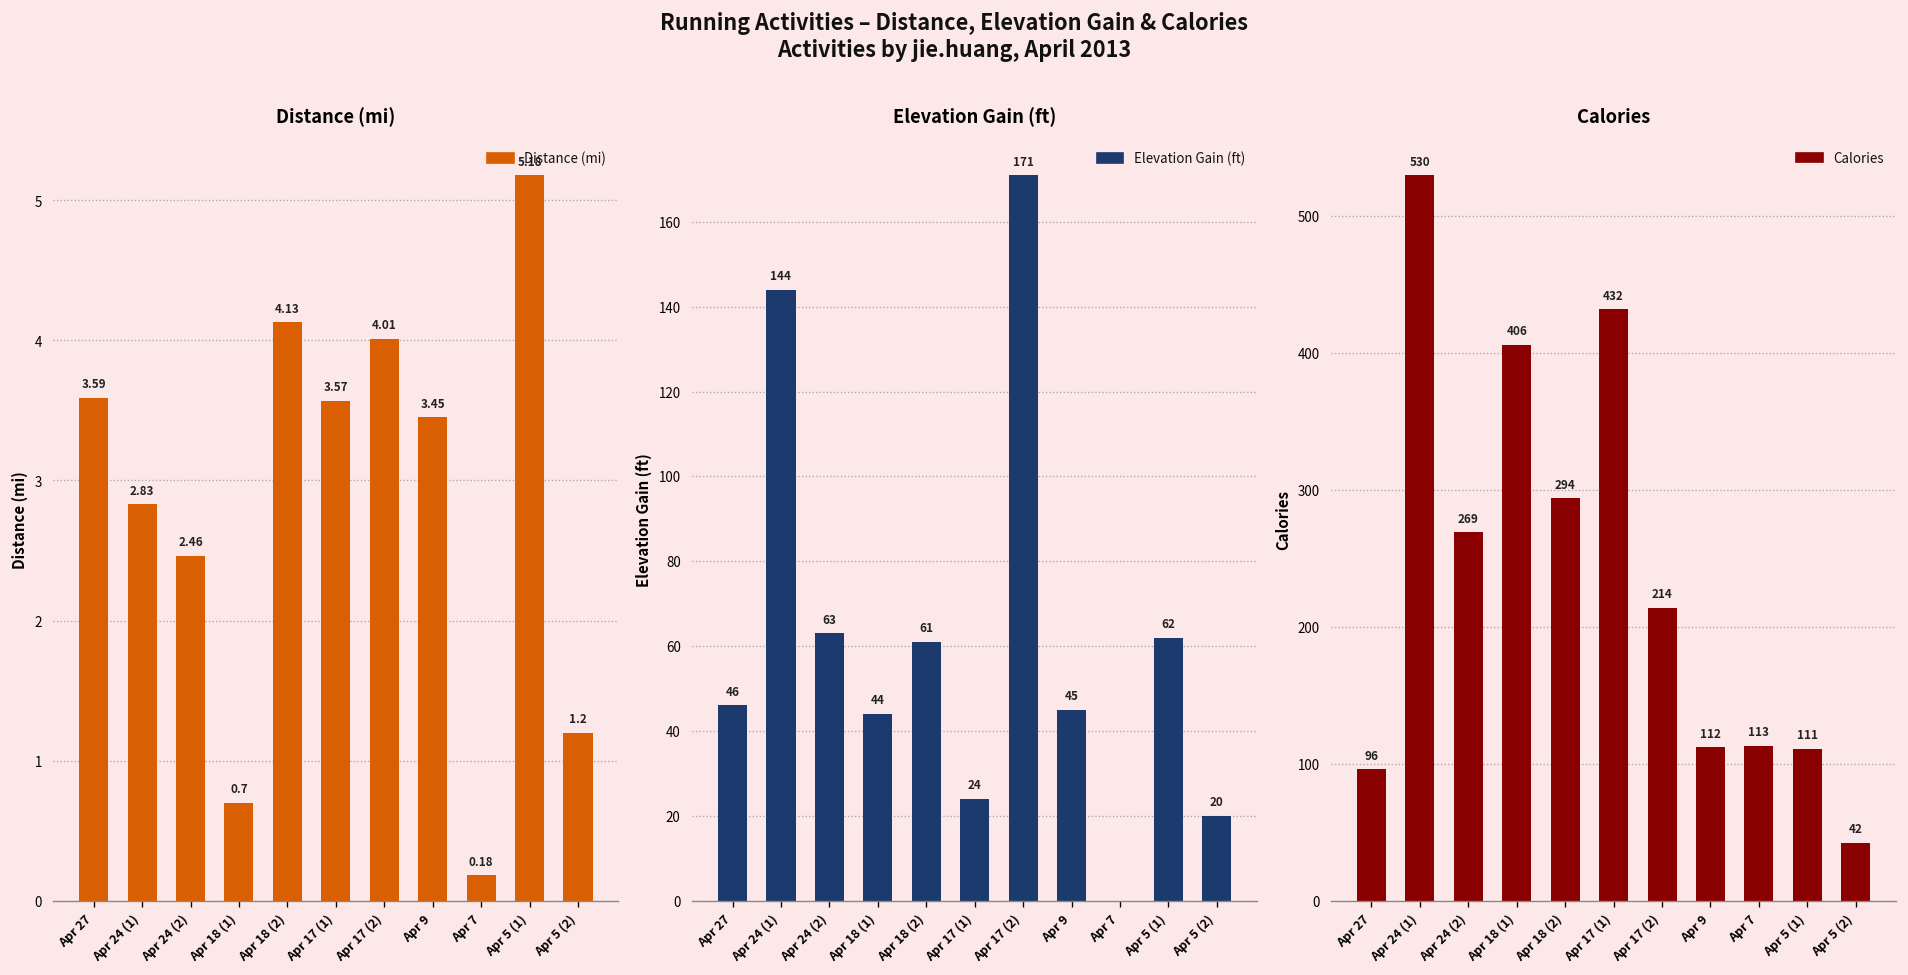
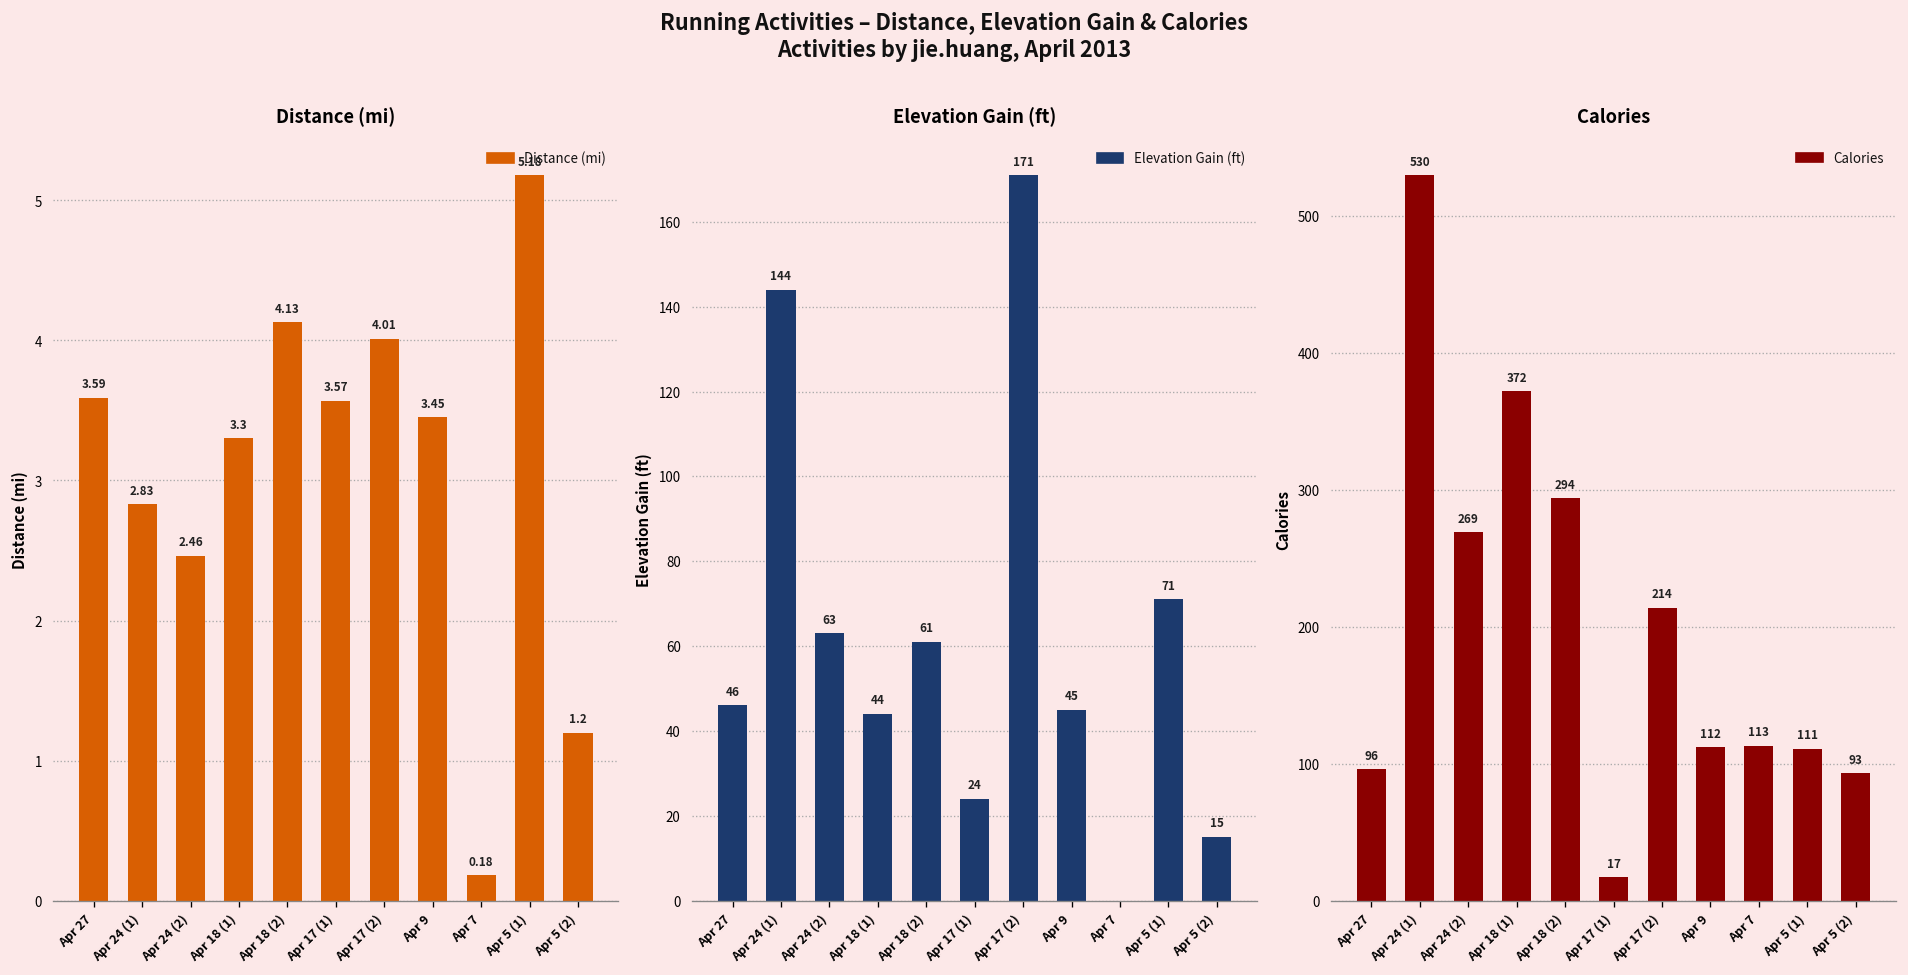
Distance (mi), Apr 18 (1): 0.7 -> 3.3
Elevation Gain (ft), Apr 5 (1): 62 -> 71
Elevation Gain (ft), Apr 5 (2): 20 -> 15
Calories, Apr 18 (1): 406 -> 372
Calories, Apr 17 (1): 432 -> 17
Calories, Apr 5 (2): 42 -> 93
